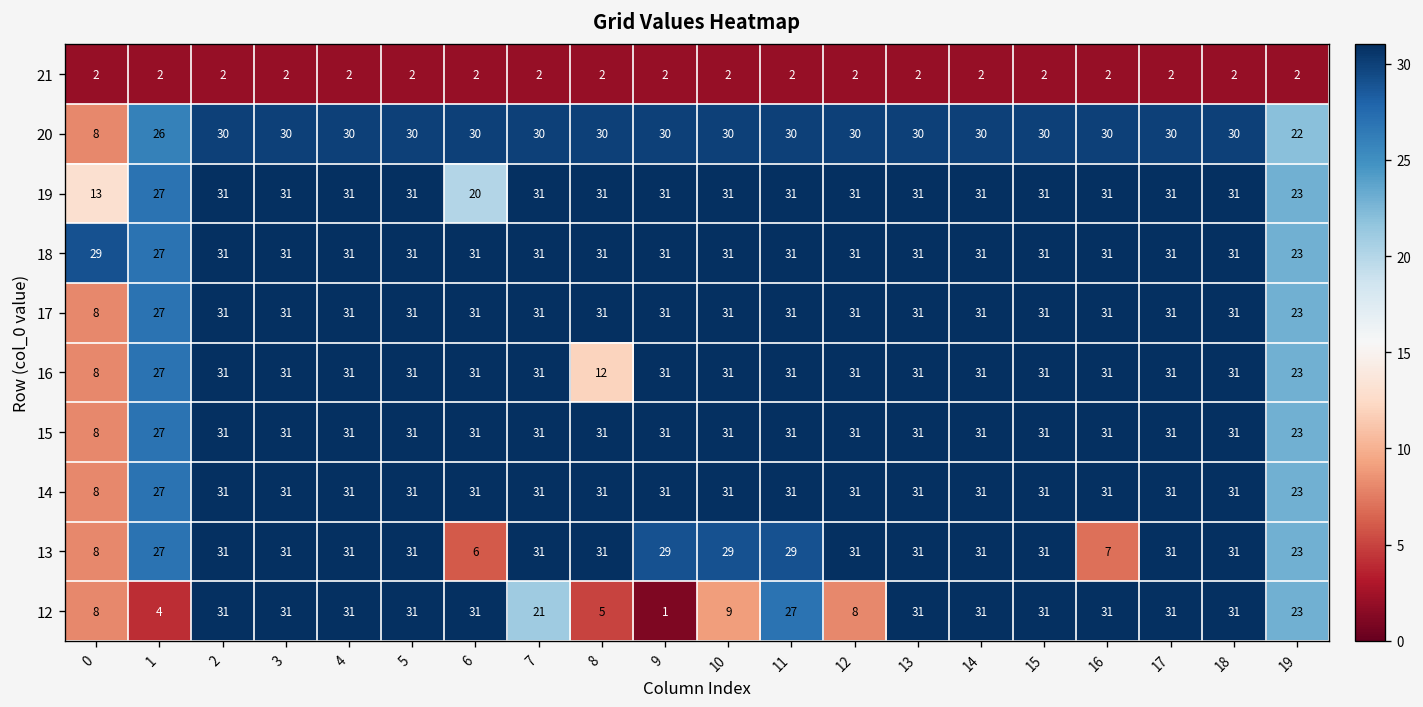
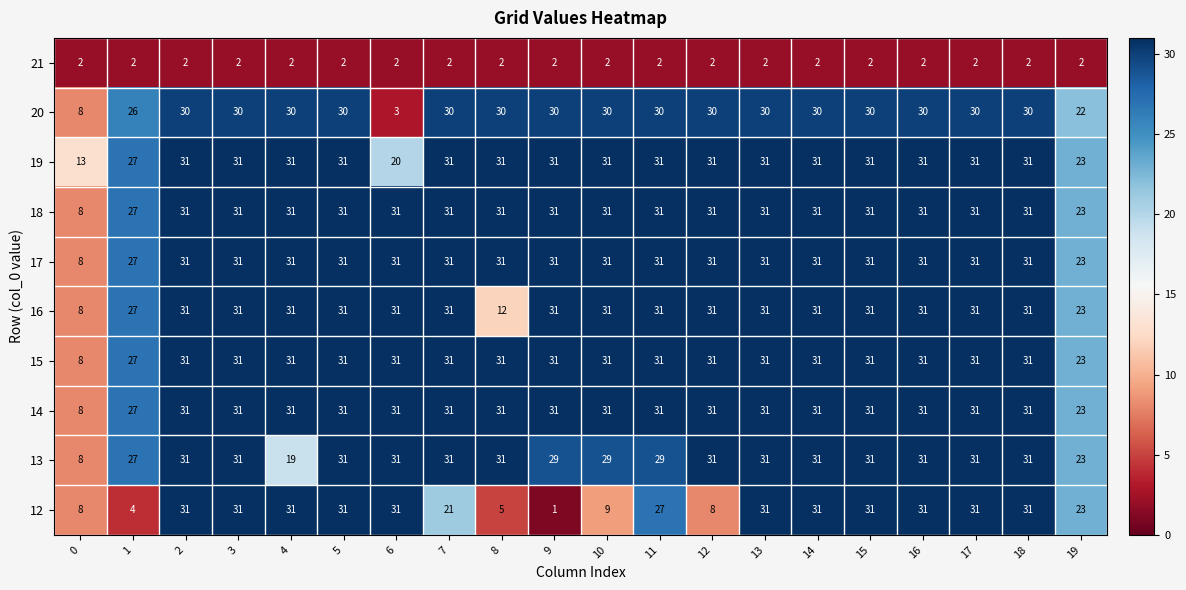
20, 6: 30 -> 3
18, 0: 29 -> 8
13, 4: 31 -> 19
13, 6: 6 -> 31
13, 16: 7 -> 31
